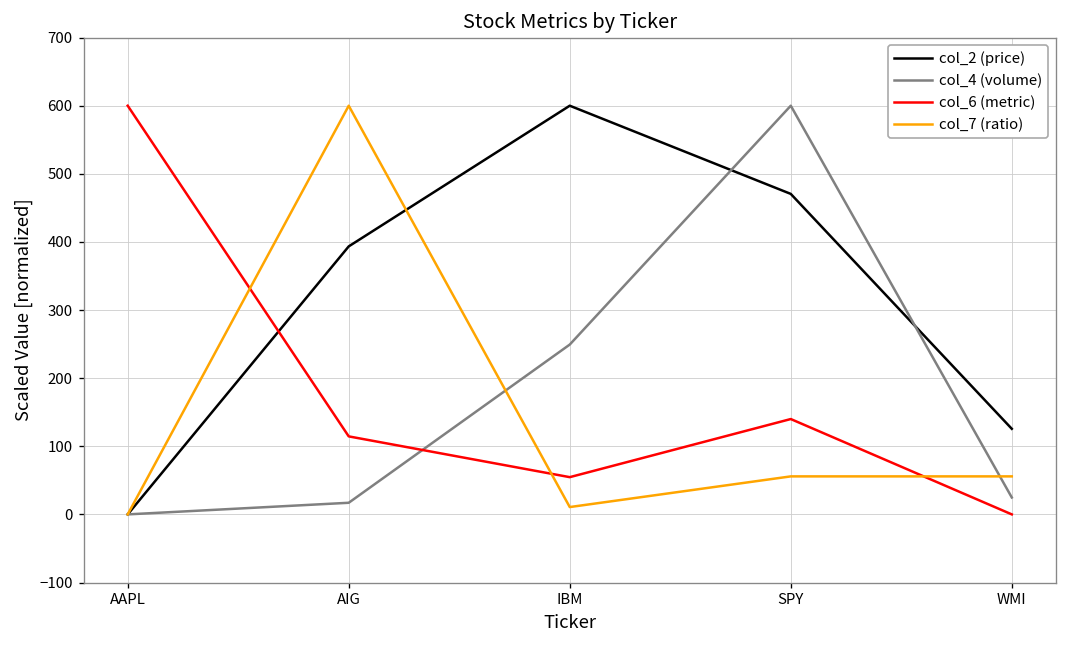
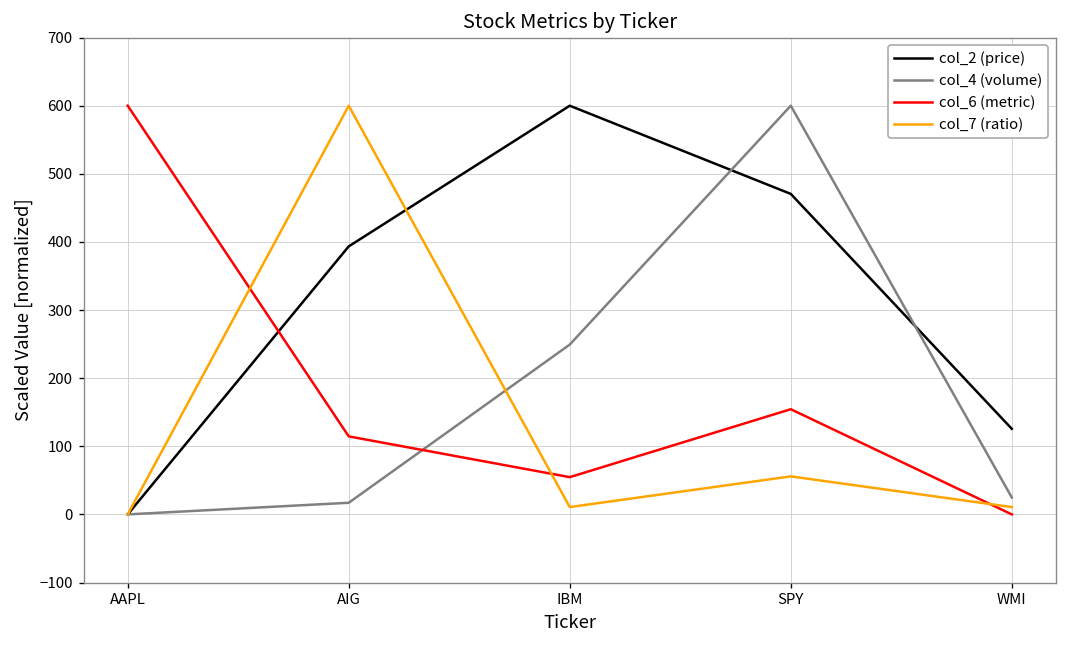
col_6 (metric), SPY: 140 -> 150
col_7 (ratio), WMI: 60 -> 10
